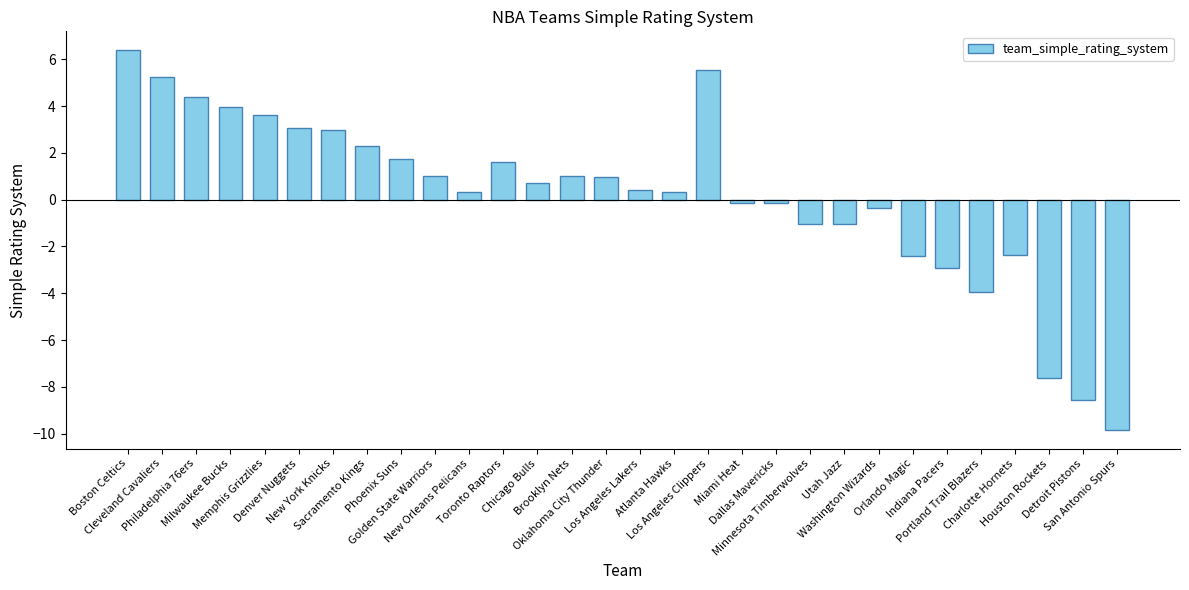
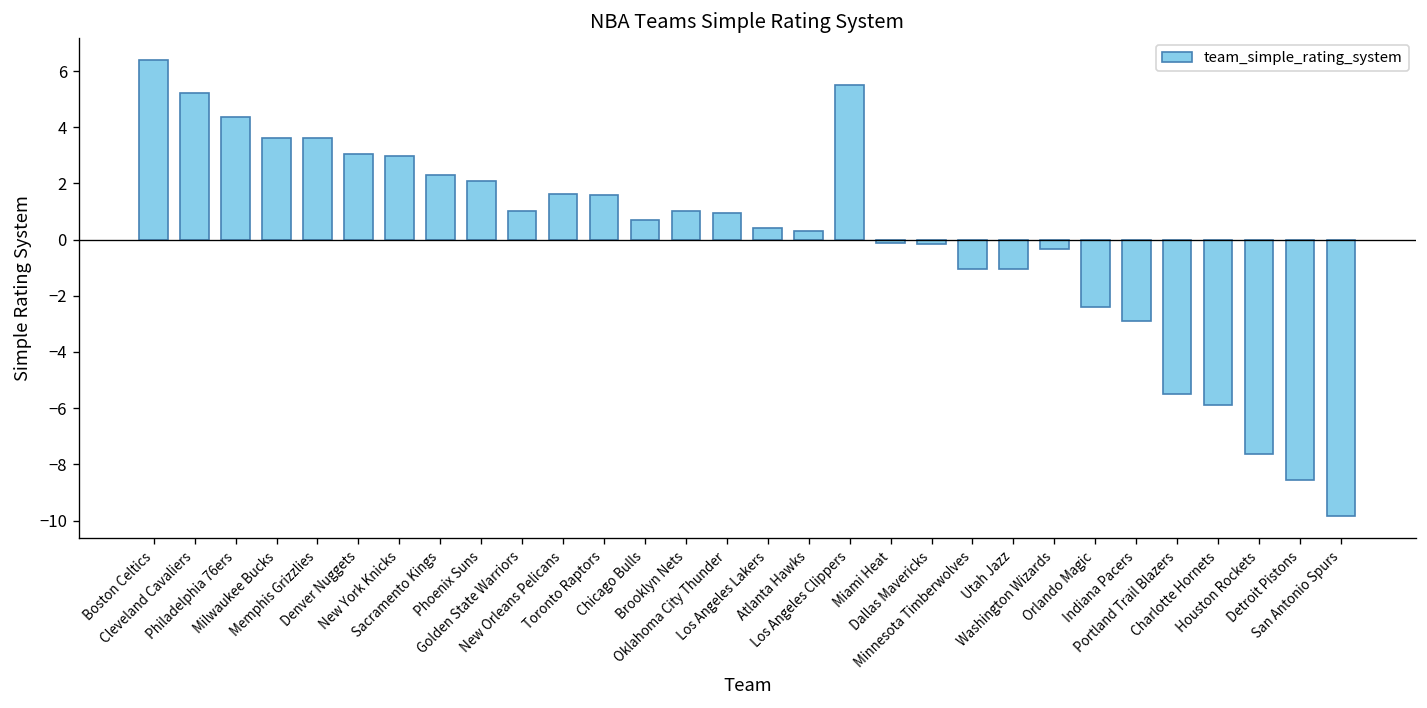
Milwaukee Bucks: 4.0 -> 3.6
Phoenix Suns: 1.7 -> 2.1
New Orleans Pelicans: 0.3 -> 1.6
Portland Trail Blazers: -4.0 -> -5.5
Charlotte Hornets: -2.4 -> -5.9
